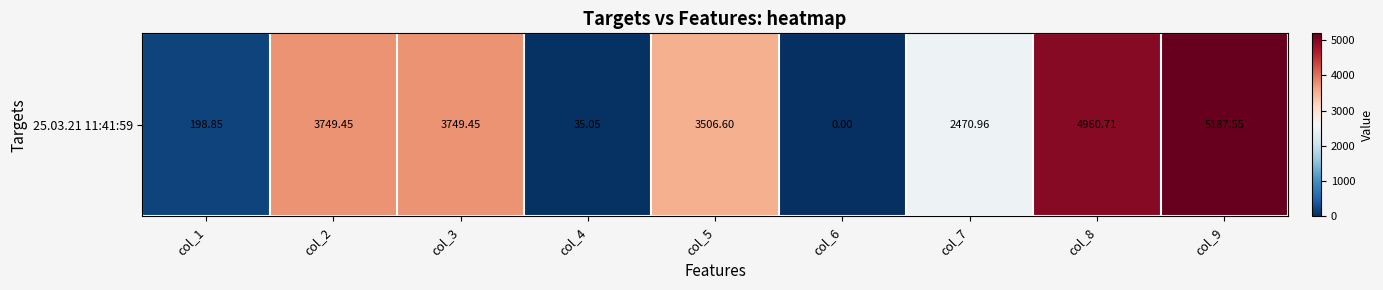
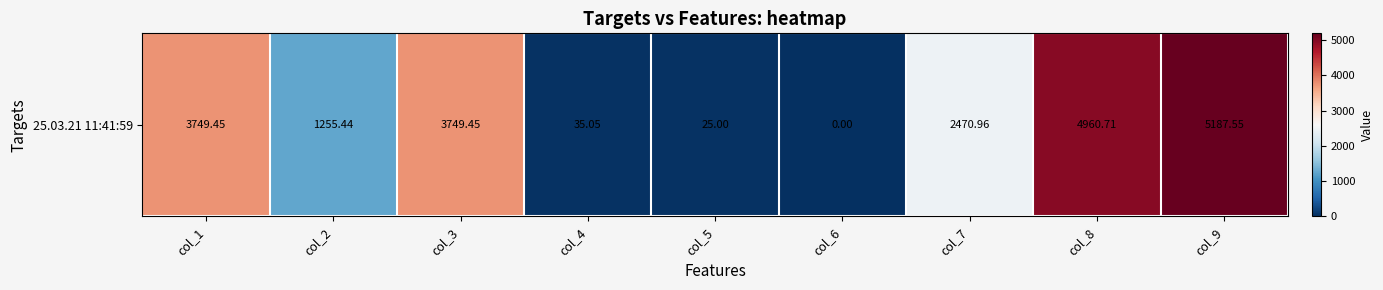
25.03.21 11:41:59, col_1: 198.85 -> 3749.45
25.03.21 11:41:59, col_2: 3749.45 -> 1255.44
25.03.21 11:41:59, col_5: 3506.60 -> 25.00
